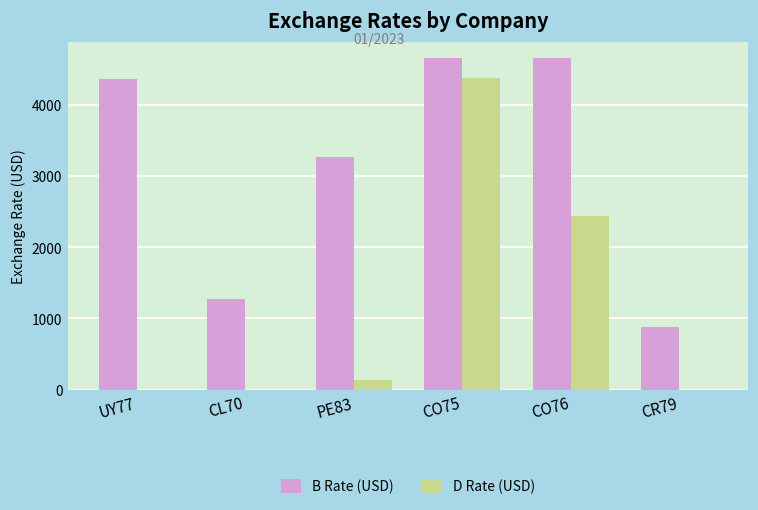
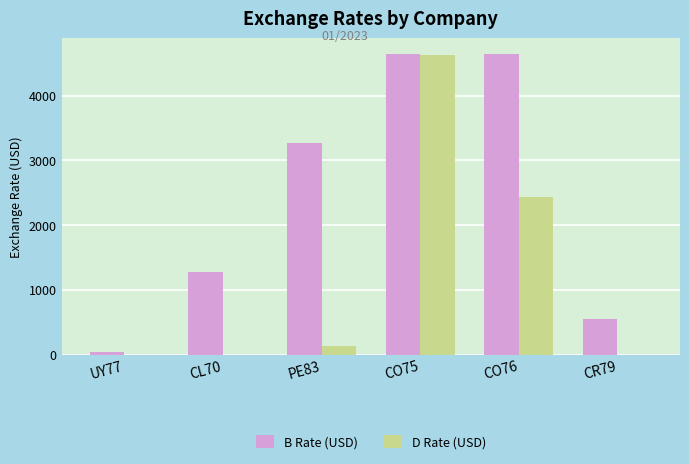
B Rate (USD), UY77: 4400 -> 0
D Rate (USD), CO75: 4400 -> 4600
B Rate (USD), CR79: 900 -> 600
